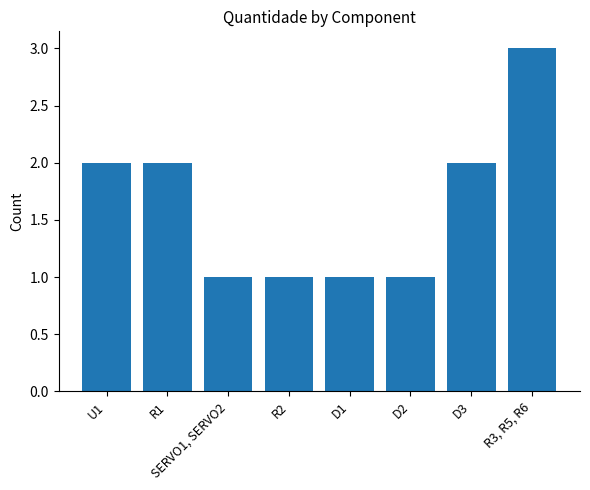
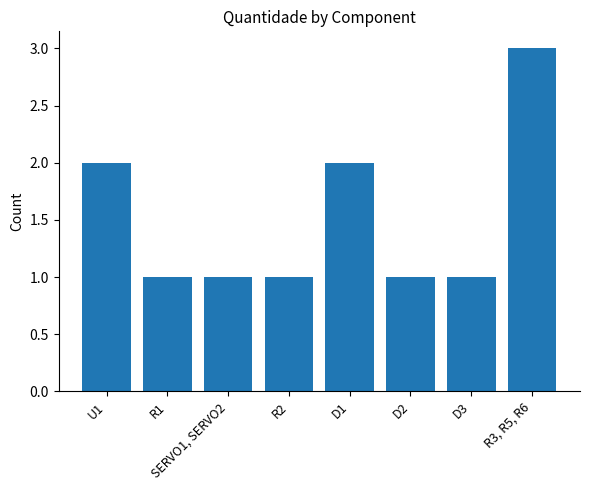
R1: 2 -> 1
D1: 1 -> 2
D3: 2 -> 1
